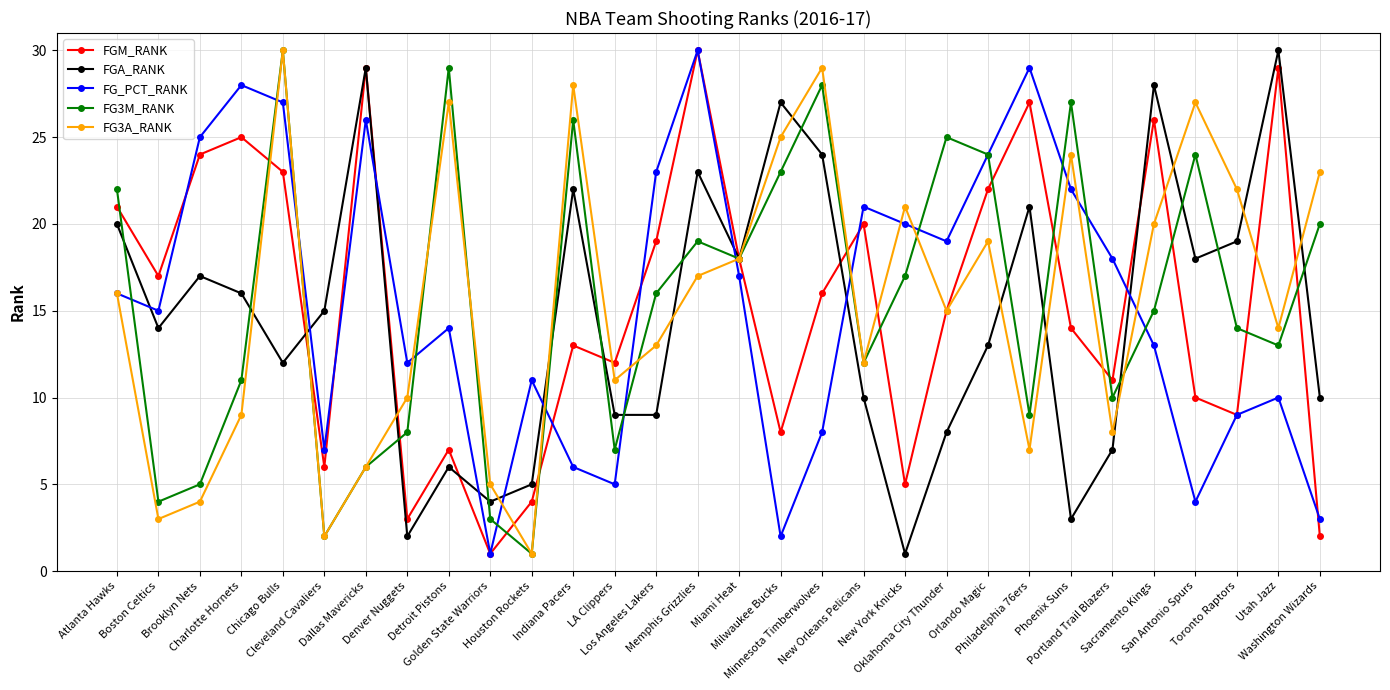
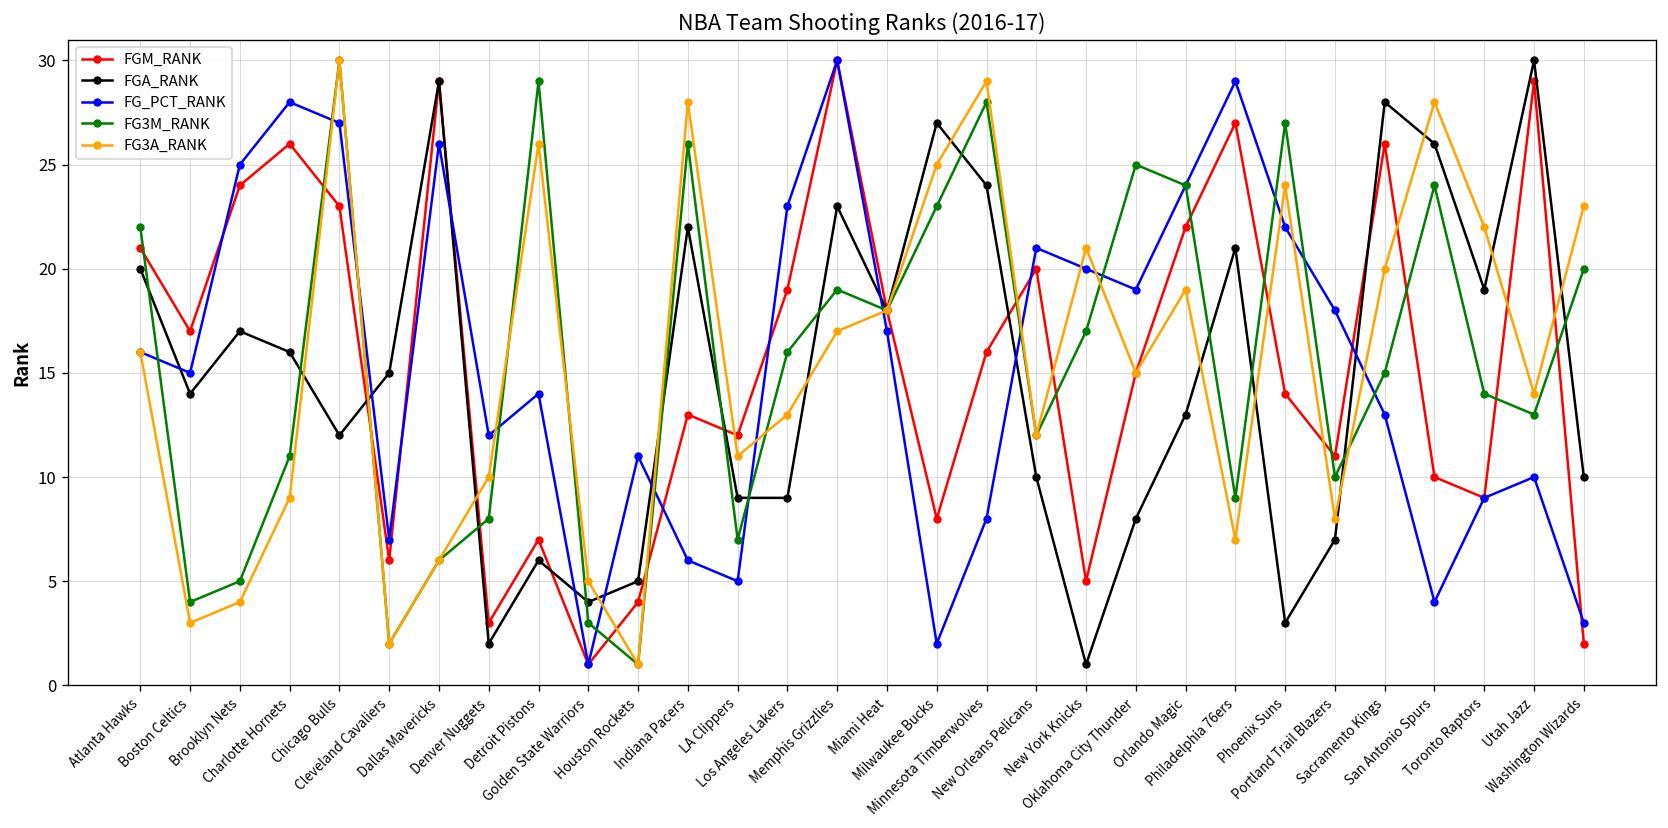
FGM_RANK, Charlotte Hornets: 25 -> 26
FG3A_RANK, Detroit Pistons: 27 -> 26
FGA_RANK, San Antonio Spurs: 18 -> 26
FG3A_RANK, San Antonio Spurs: 27 -> 28
